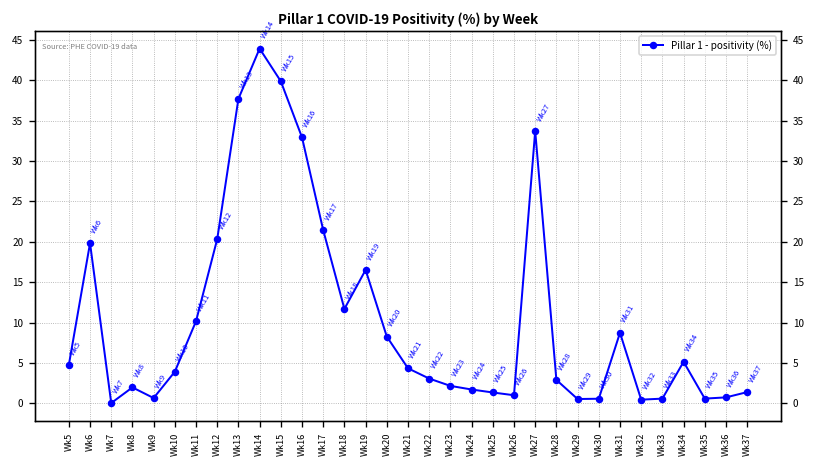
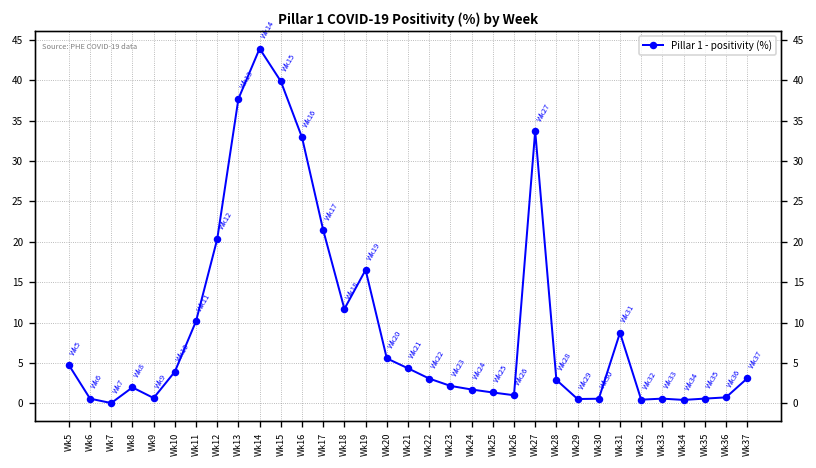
Wk6: 20 -> 1
Wk20: 8 -> 6
Wk34: 5 -> 0
Wk37: 1 -> 3
